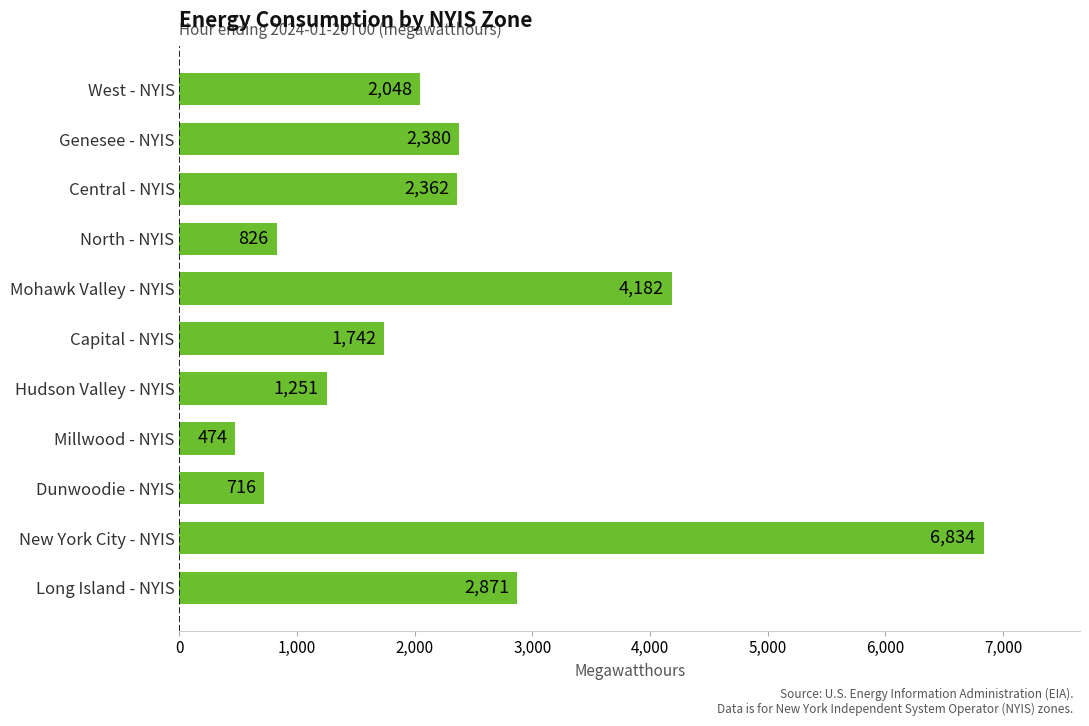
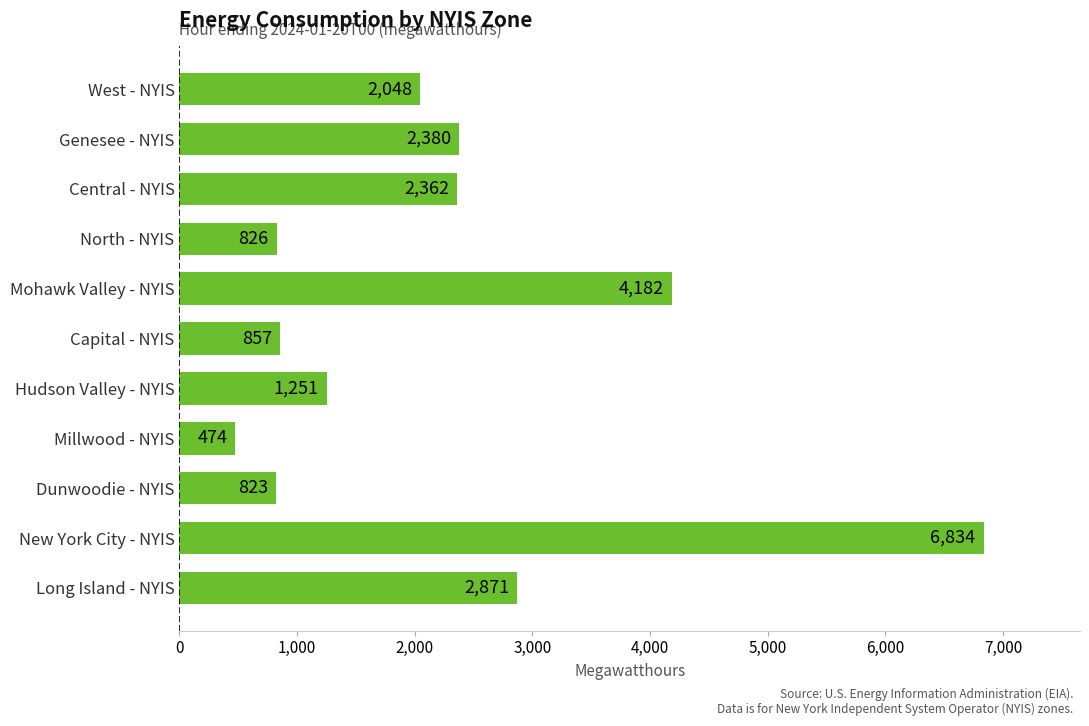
Capital - NYIS: 1,742 -> 857
Dunwoodie - NYIS: 716 -> 823
